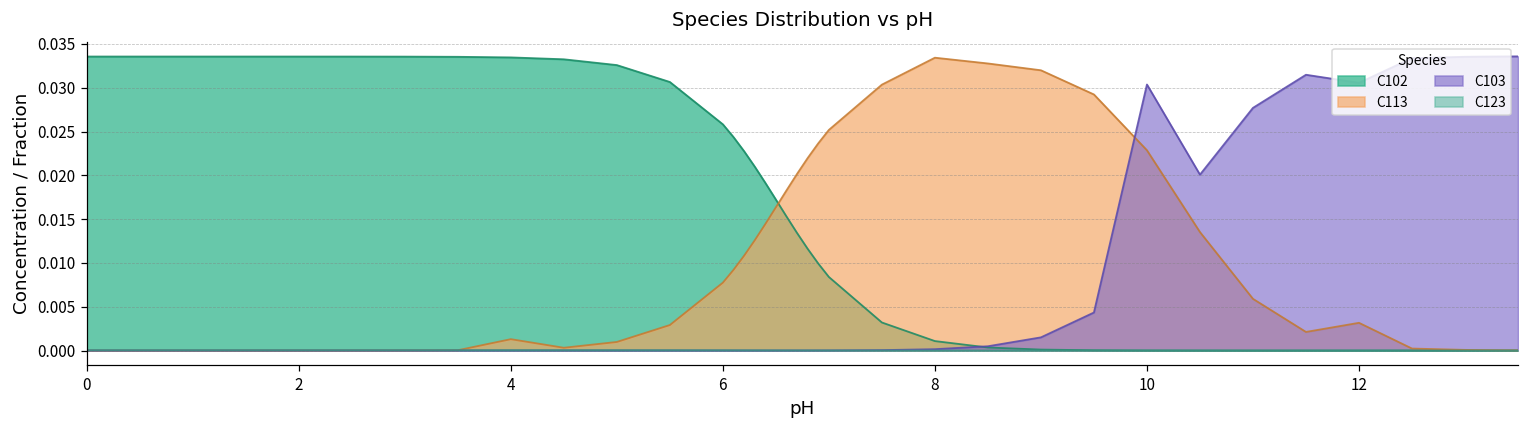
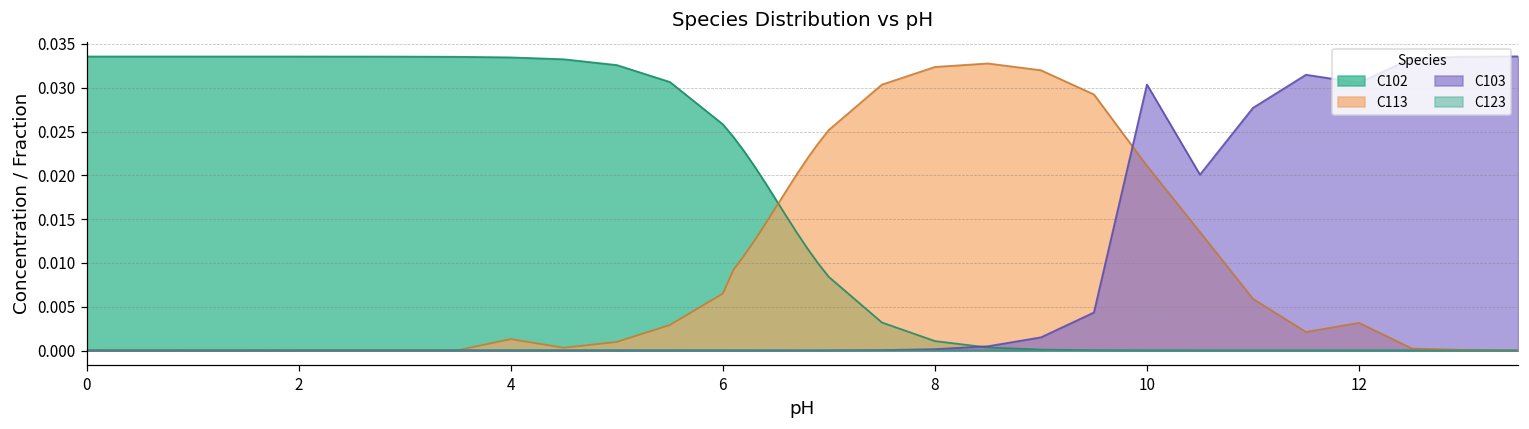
C113, 6: 0.008 -> 0.006
C113, 8: 0.033 -> 0.032
C113, 10: 0.023 -> 0.021
